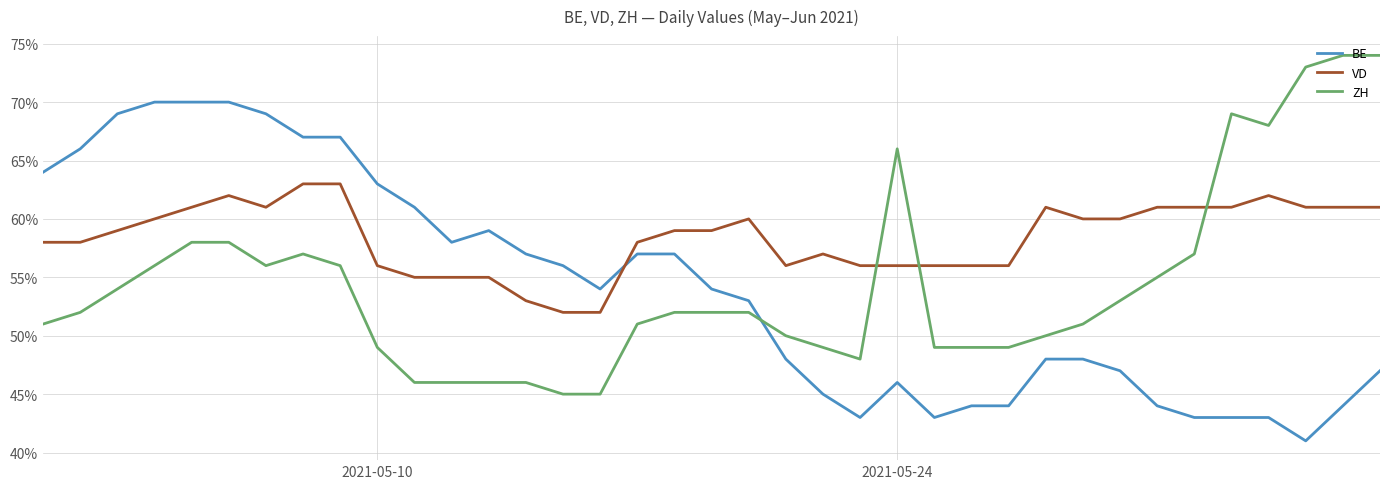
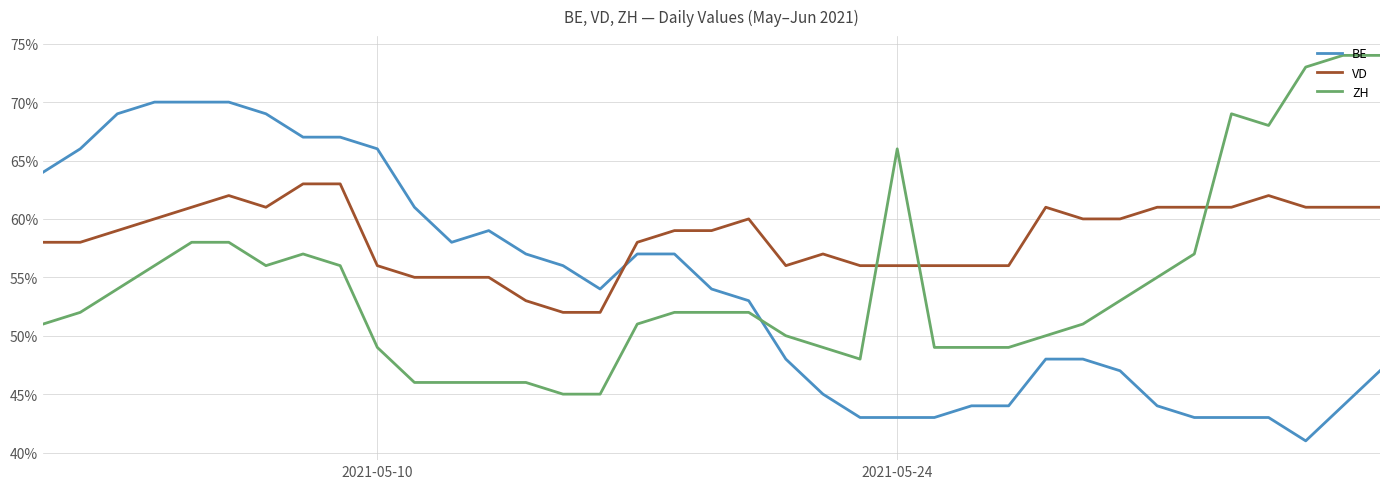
BE, 2021-05-10: 63.0% -> 66.0%
BE, 2021-05-24: 46.0% -> 43.0%
